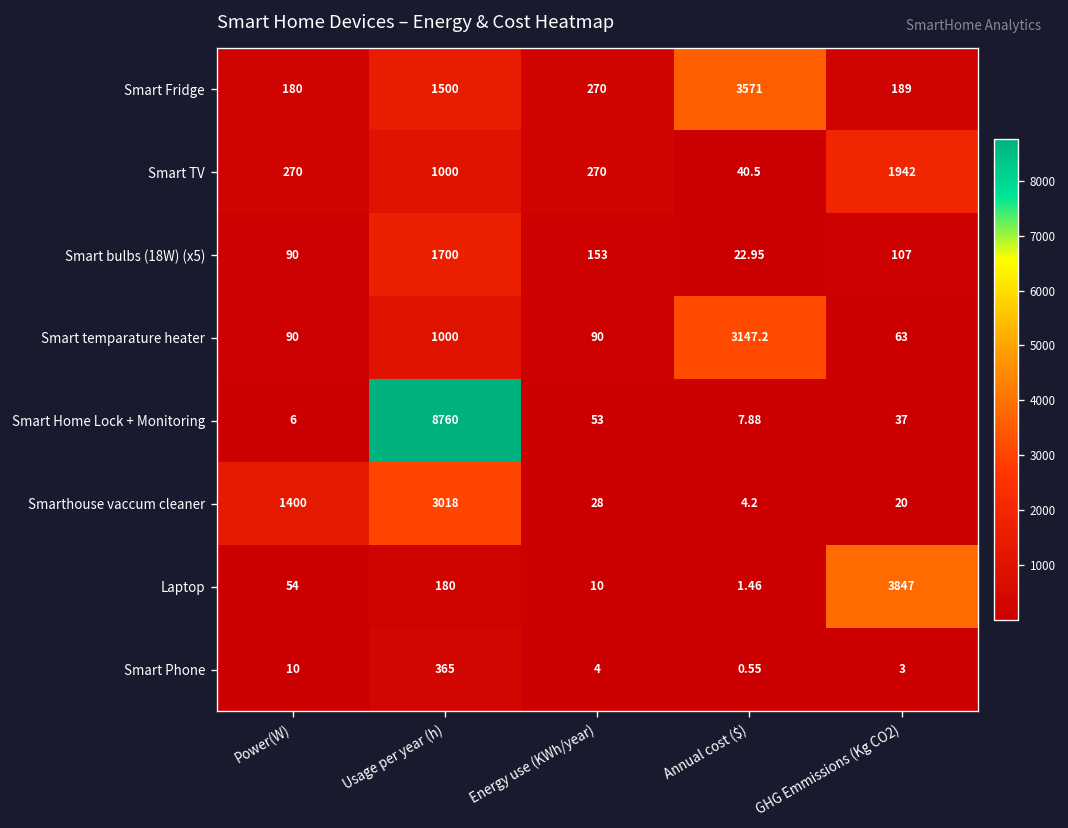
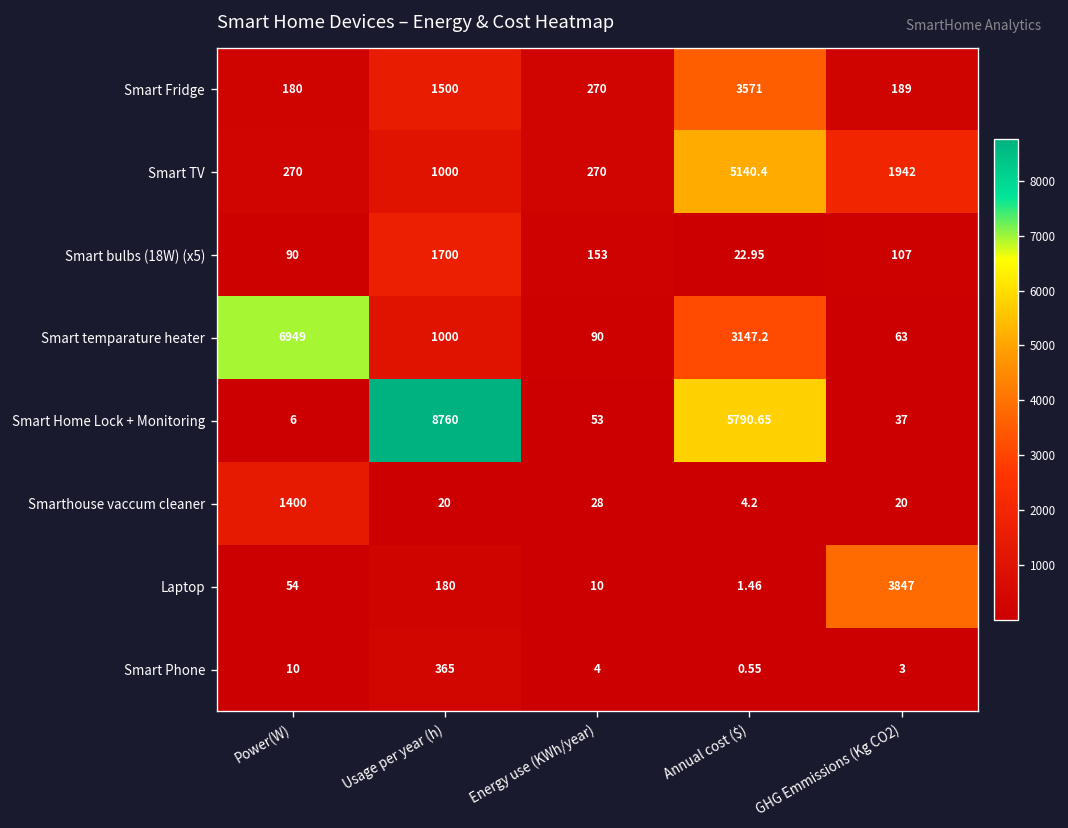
Smart TV, Annual cost ($): 40.5 -> 5140.4
Smart temparature heater, Power(W): 90 -> 6949
Smart Home Lock + Monitoring, Annual cost ($): 7.88 -> 5790.65
Smarthouse vaccum cleaner, Usage per year (h): 3018 -> 20
